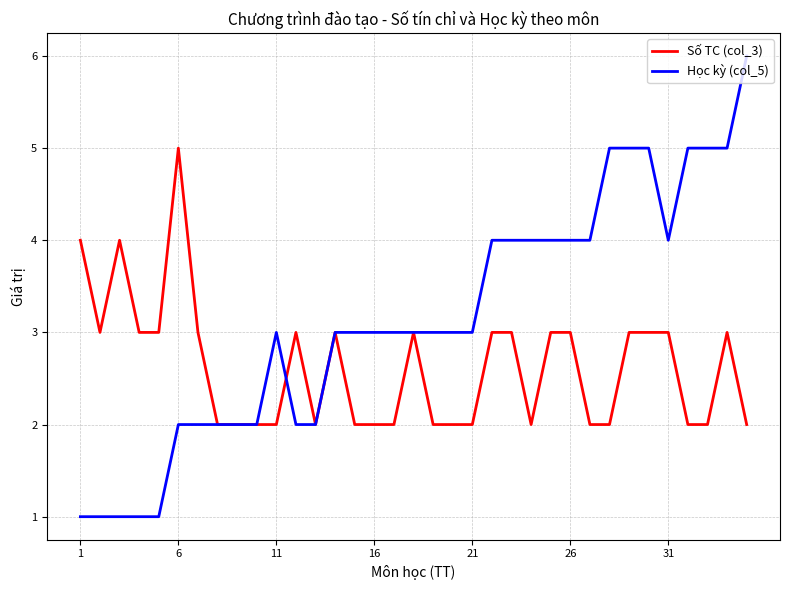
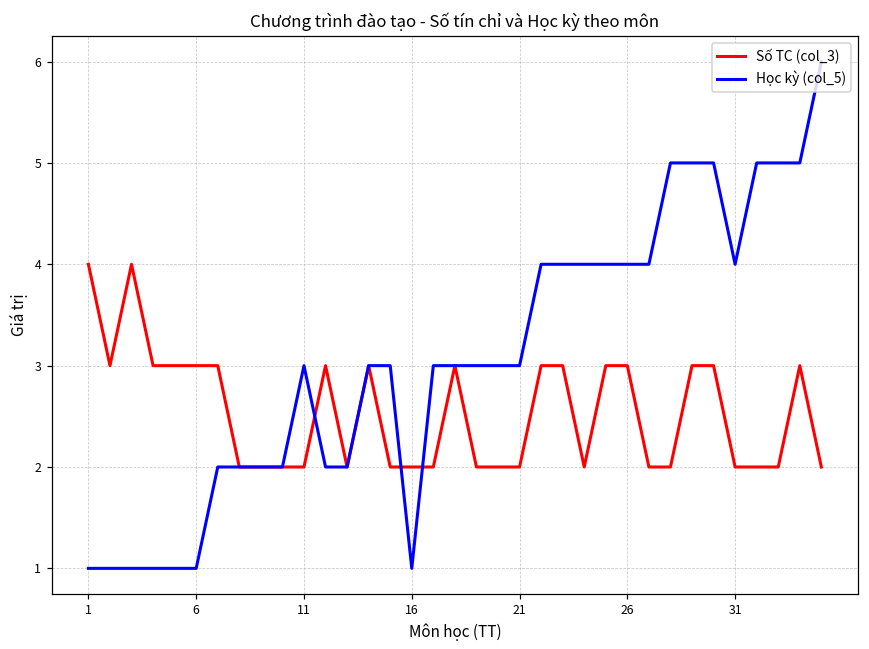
Số TC (col_3), 6: 5 -> 3
Học kỳ (col_5), 6: 2 -> 1
Học kỳ (col_5), 16: 3 -> 1
Số TC (col_3), 31: 3 -> 2
